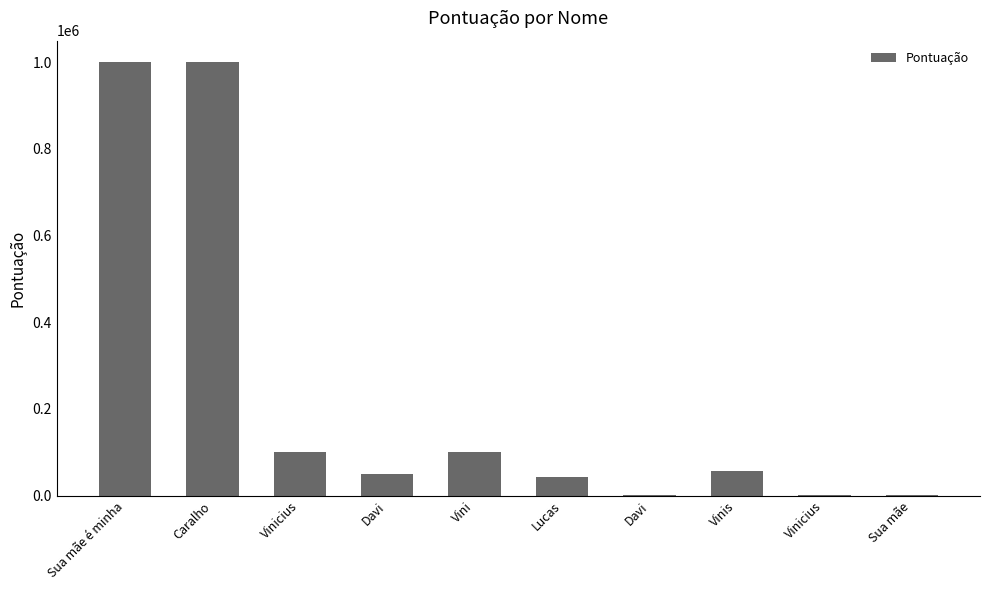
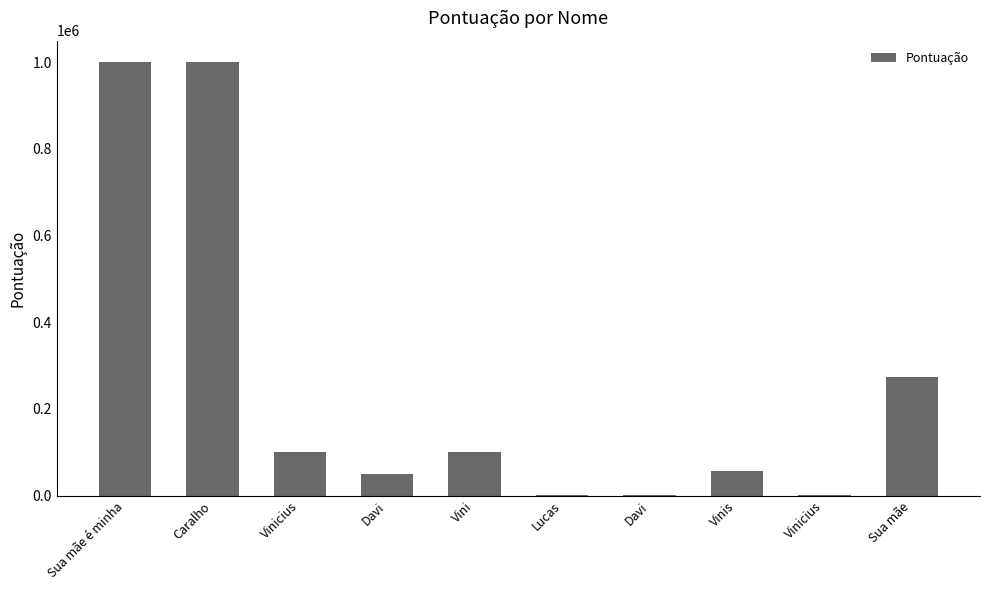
Lucas: 40000 -> 0
Sua mãe: 0 -> 270000
